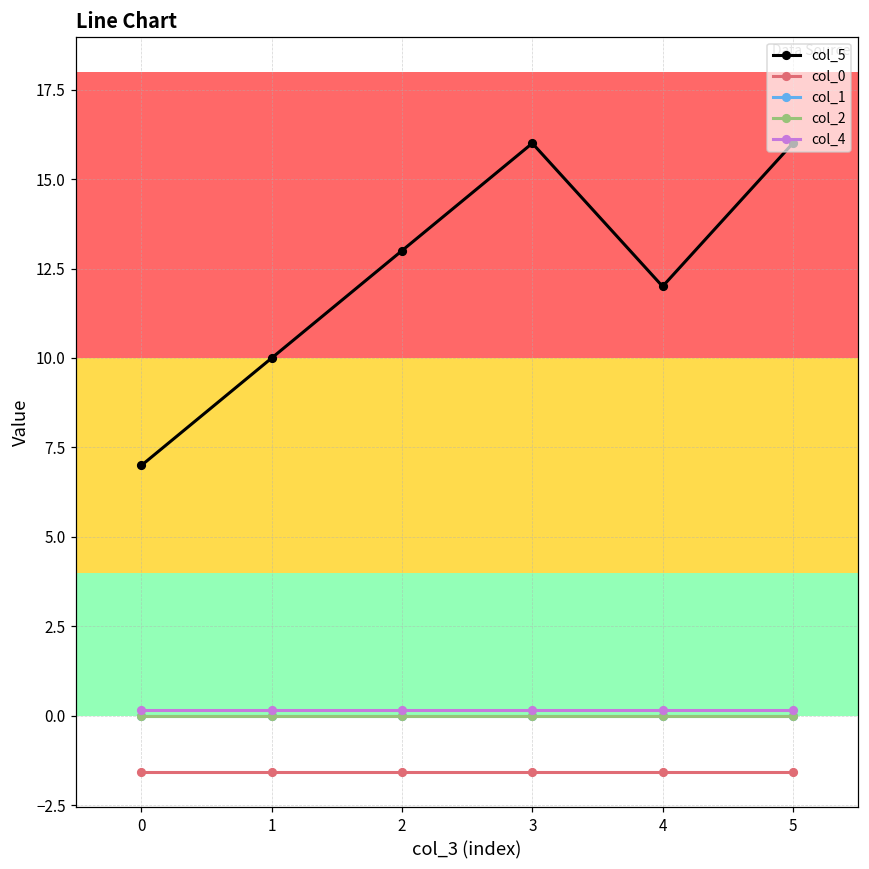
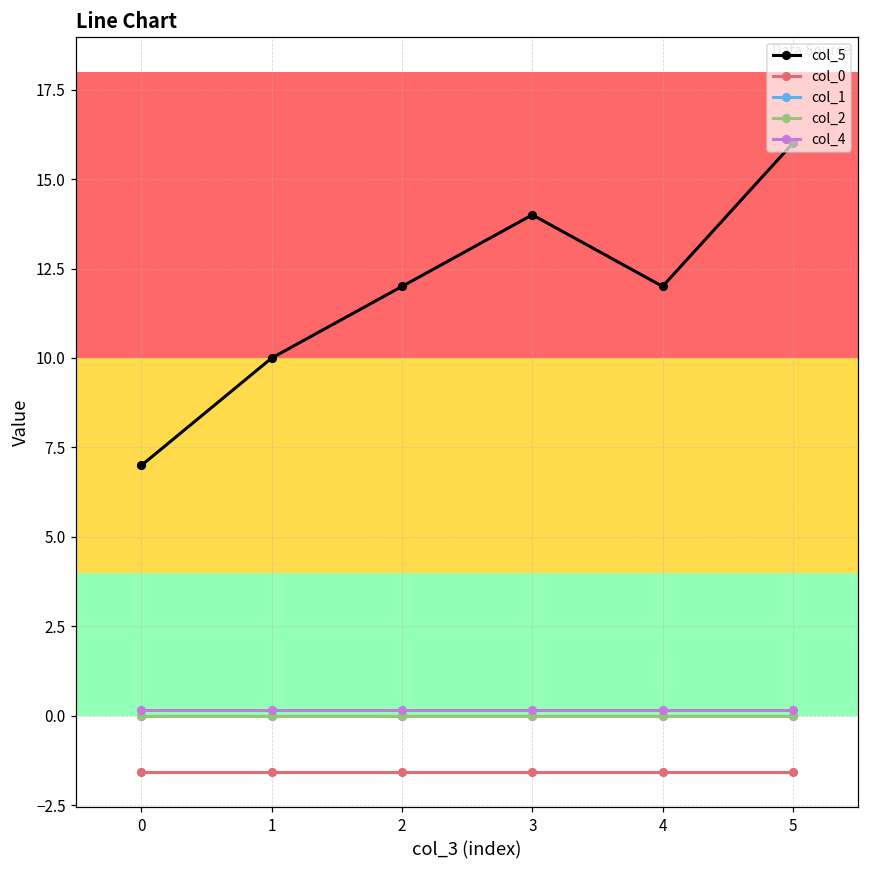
col_5, 2: 13 -> 12
col_5, 3: 16 -> 14
